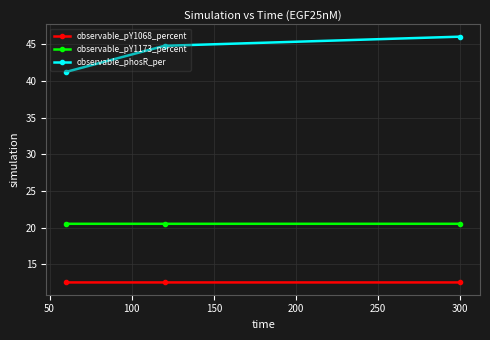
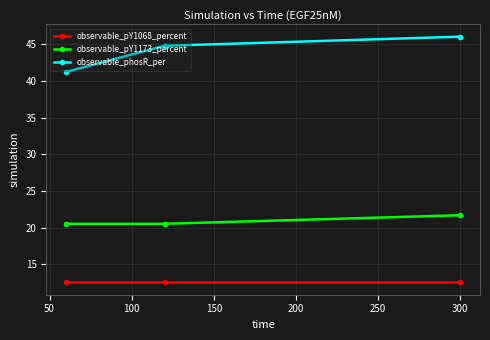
observable_pY1173_percent, 300: 21 -> 22
